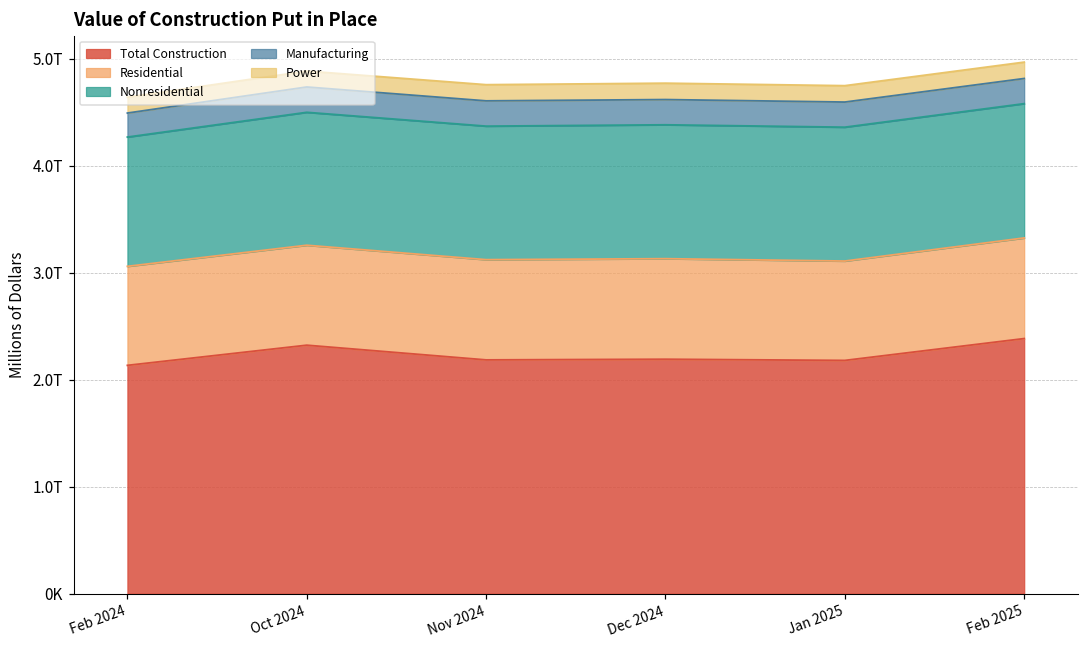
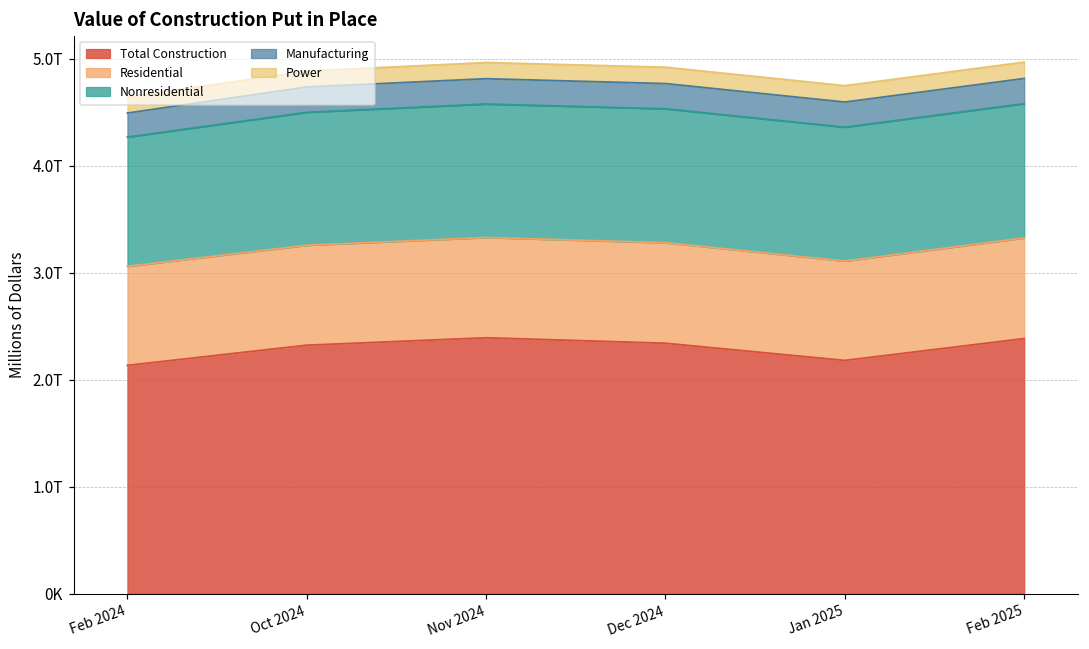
Total Construction, Nov 2024: 2.2T -> 2.4T
Total Construction, Dec 2024: 2.2T -> 2.3T
